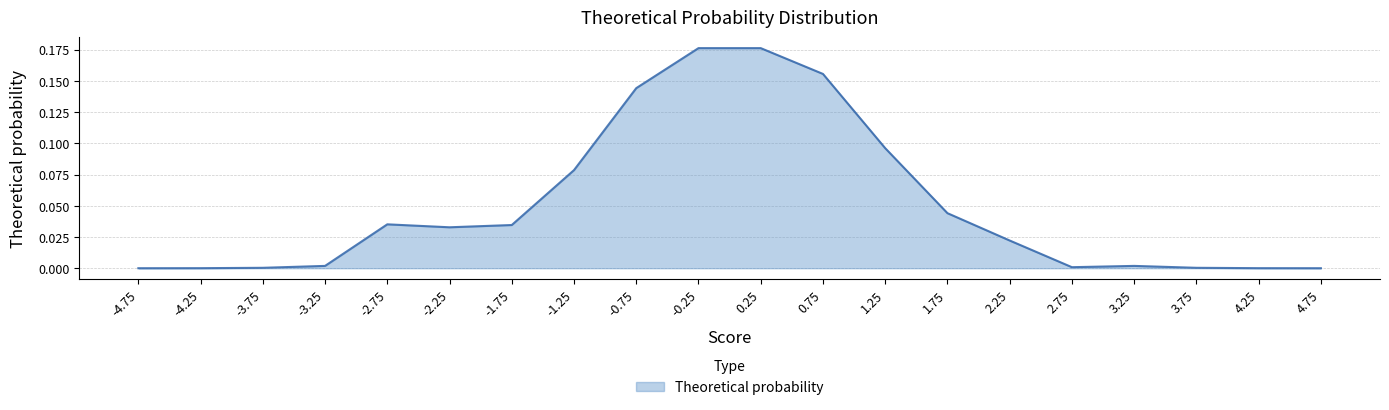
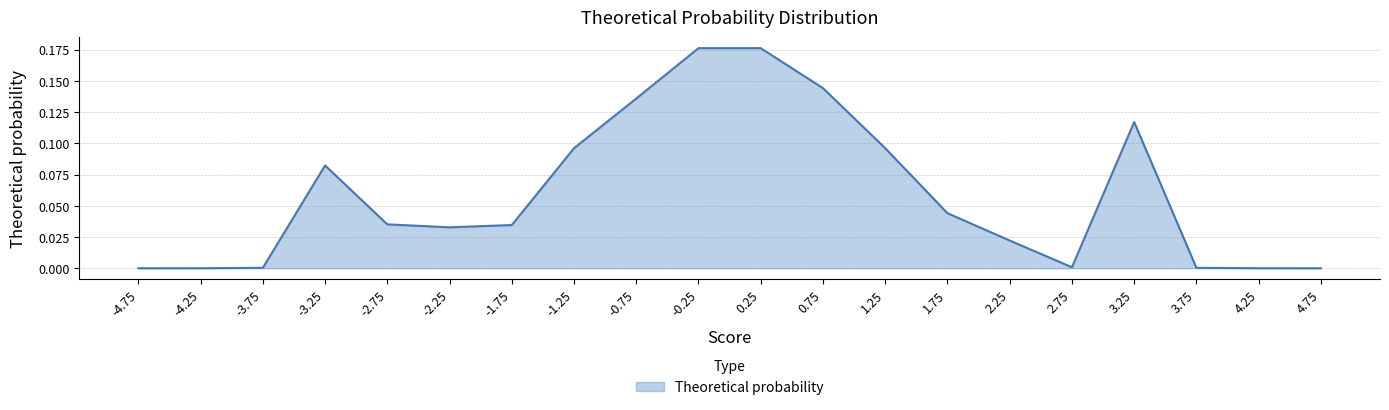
-3.25: 0.002 -> 0.082
-1.25: 0.079 -> 0.096
-0.75: 0.144 -> 0.136
0.75: 0.156 -> 0.144
3.25: 0.002 -> 0.117
